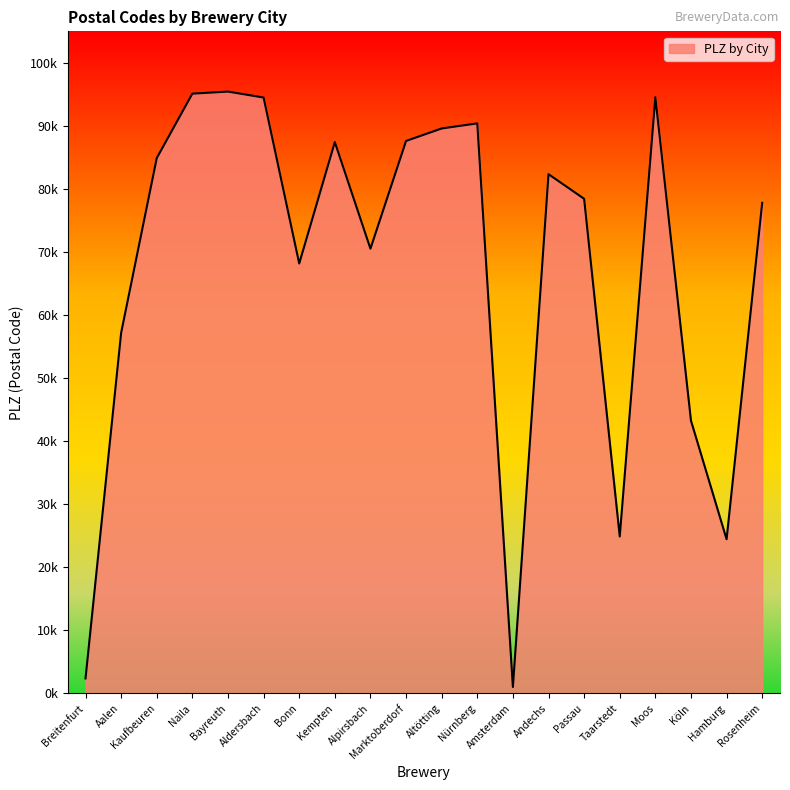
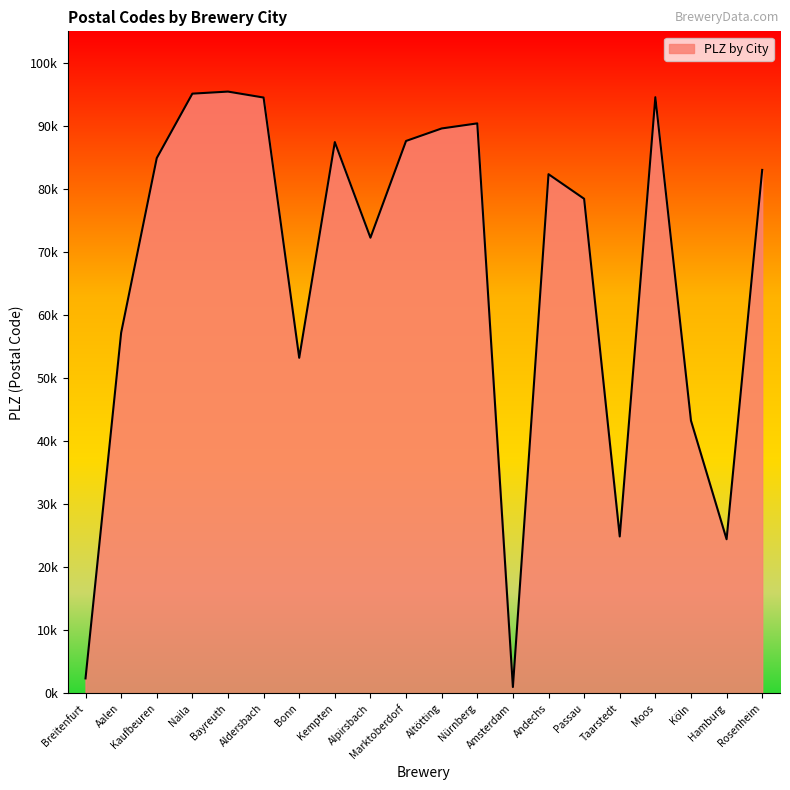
Bonn: 68000 -> 53000
Alpirsbach: 71000 -> 72000
Rosenheim: 78000 -> 83000
